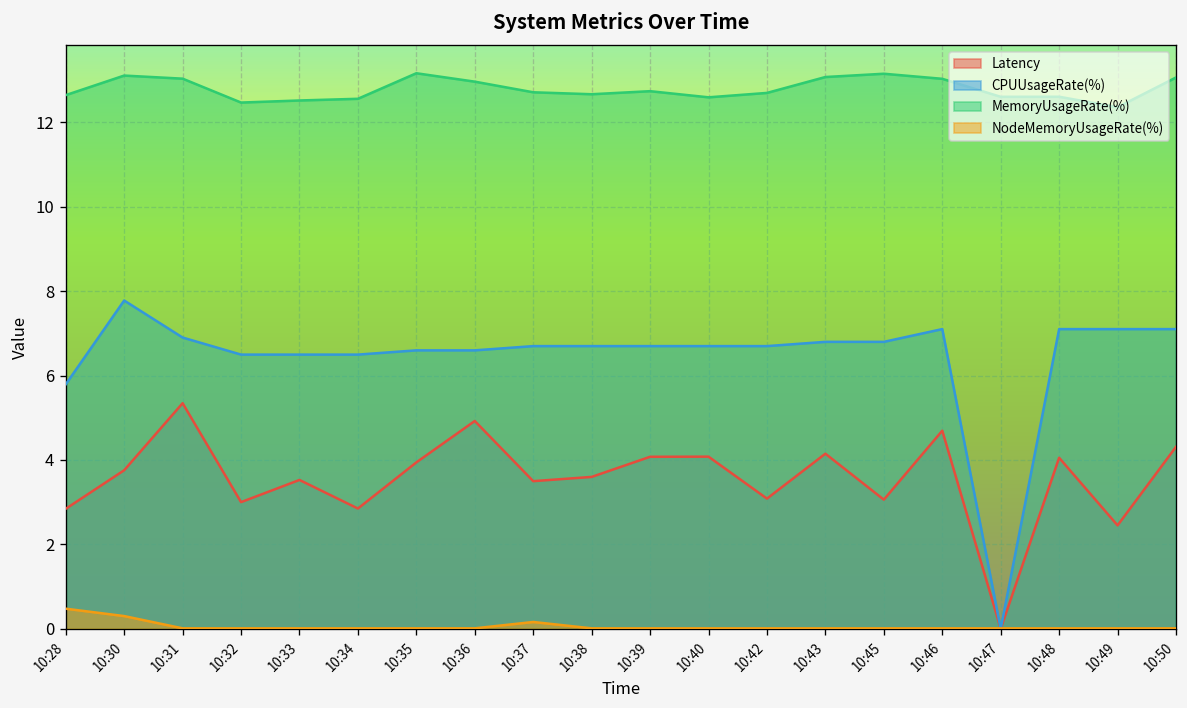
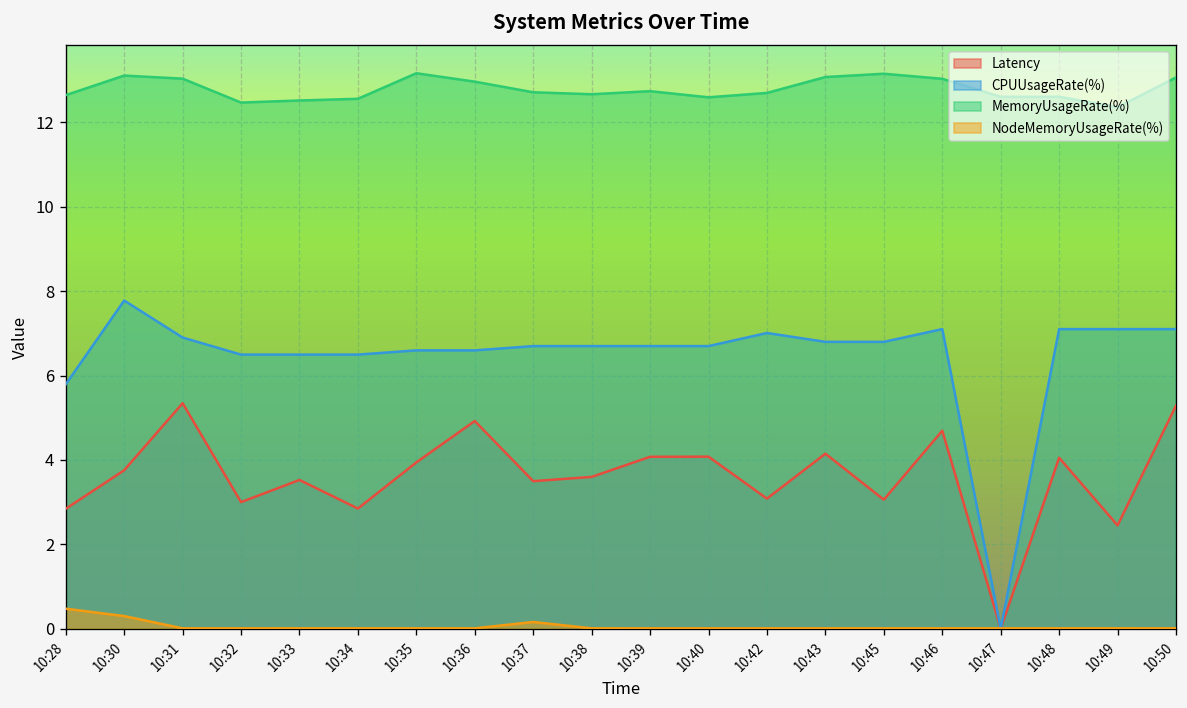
CPUUsageRate(%), 10:42: 6.7 -> 7.0
Latency, 10:50: 4.3 -> 5.3
